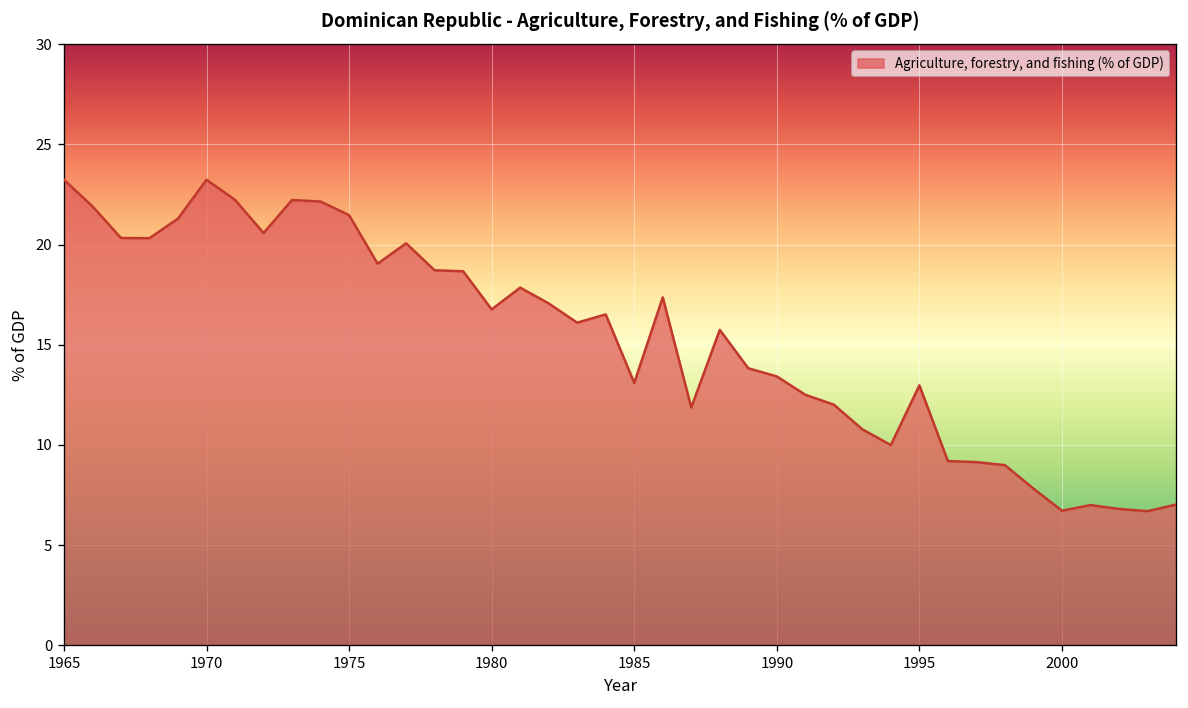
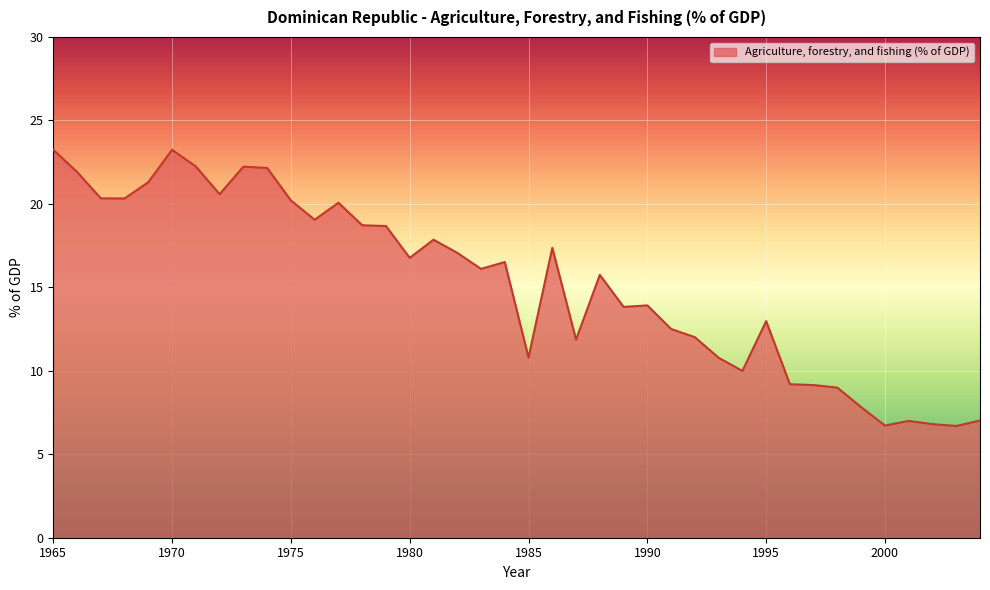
1975: 21.5 -> 20.2
1985: 13.1 -> 10.8
1990: 13.4 -> 13.9
